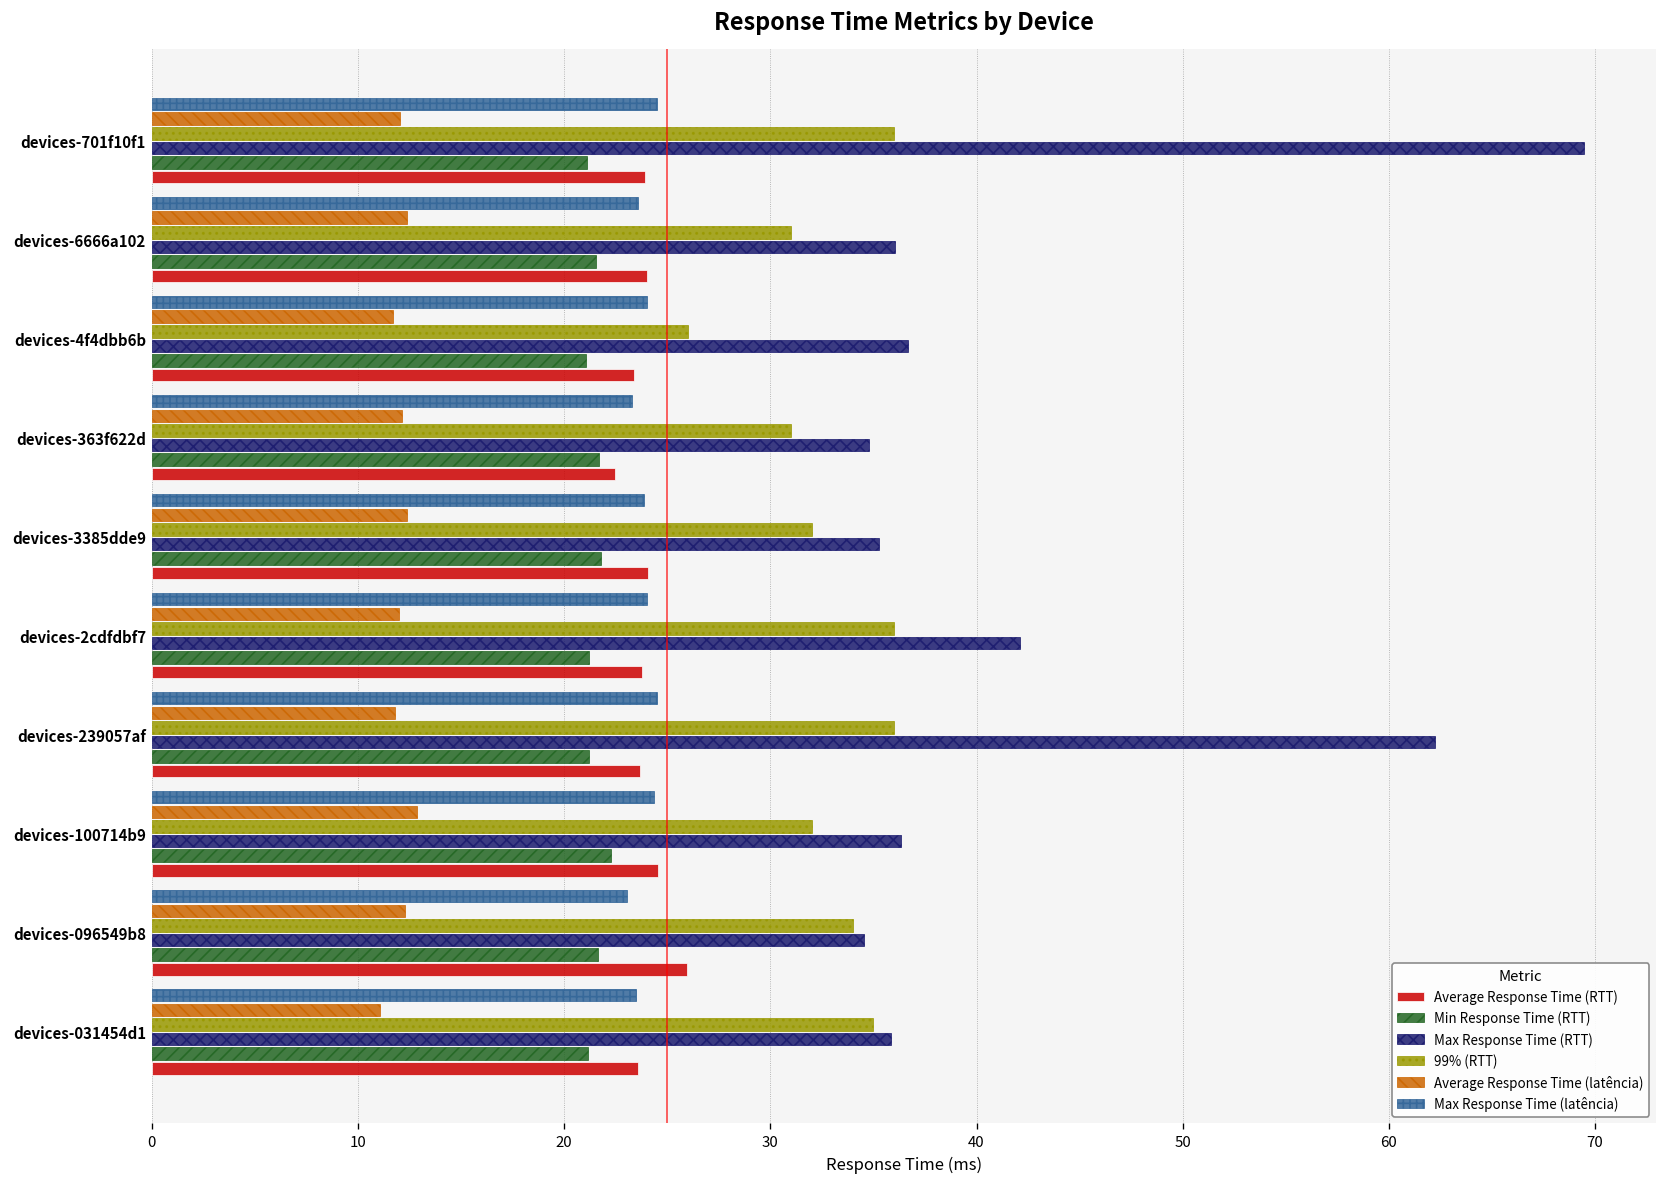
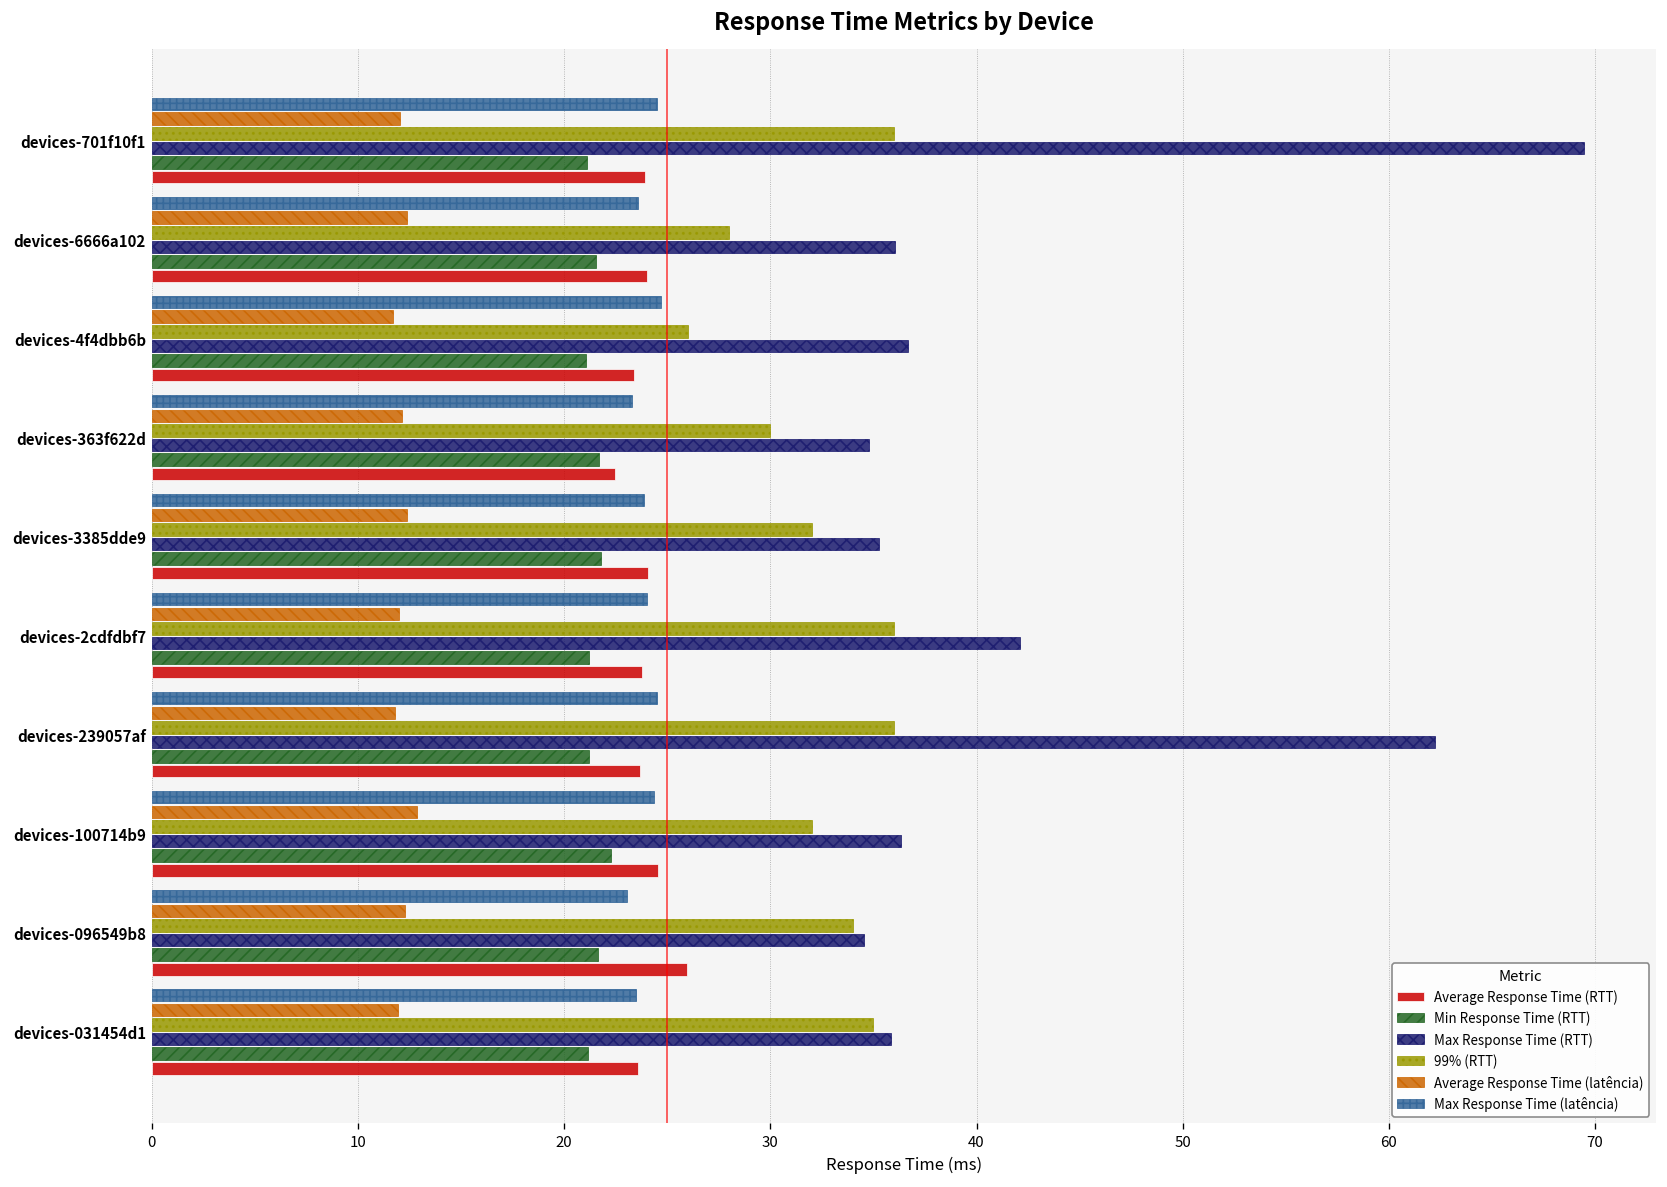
99% (RTT), devices-6666a102: 31 -> 28
Max Response Time (latência), devices-4f4dbb6b: 24.0 -> 24.7
99% (RTT), devices-363f622d: 31 -> 30
Average Response Time (latência), devices-031454d1: 11.1 -> 11.9
